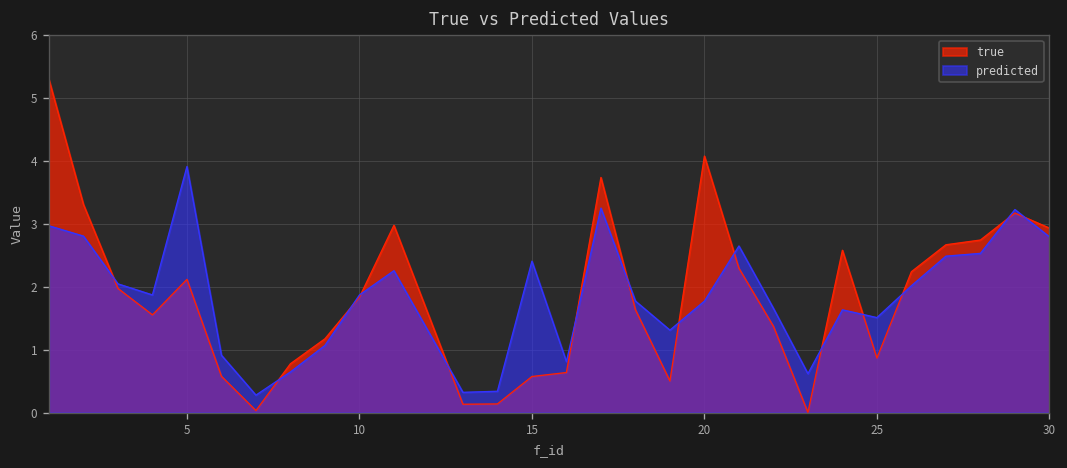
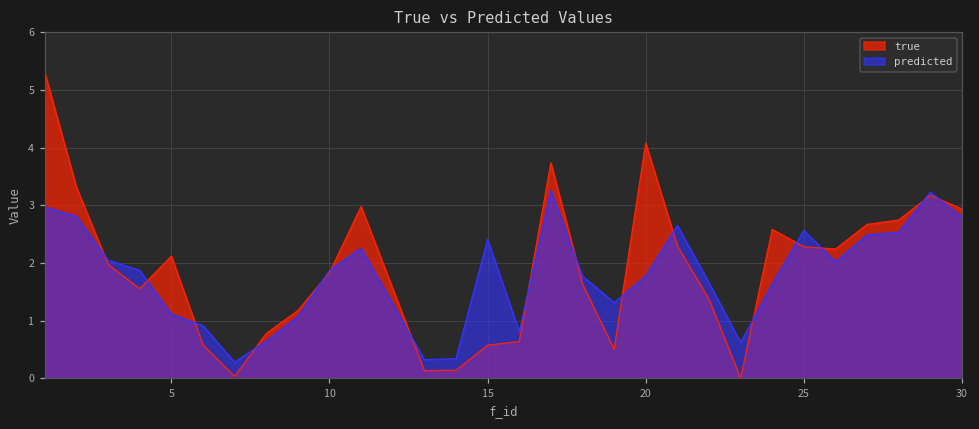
predicted, 5: 3.9 -> 1.1
true, 25: 0.9 -> 2.3
predicted, 25: 1.5 -> 2.6
